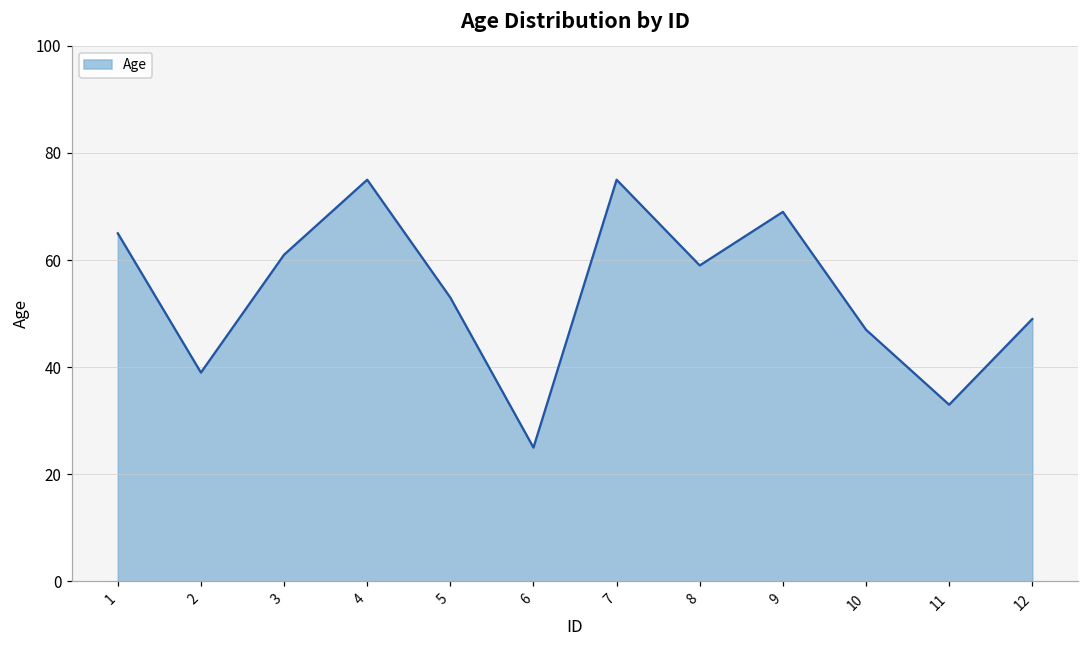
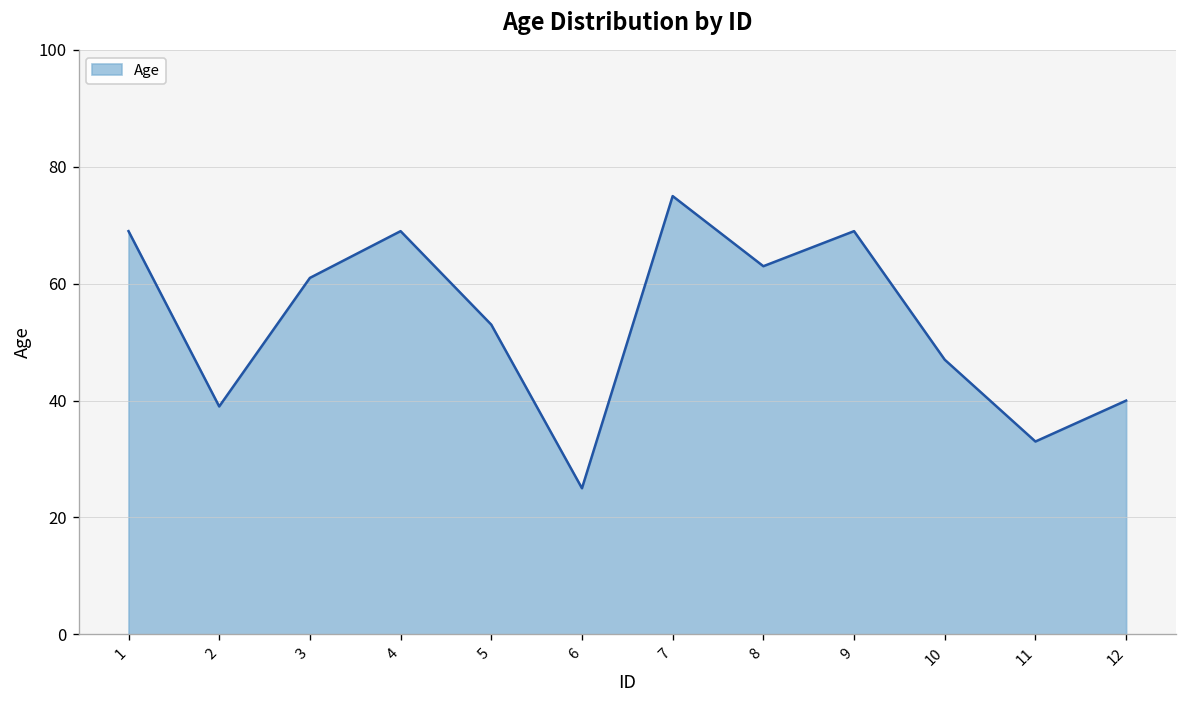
1: 65 -> 69
4: 75 -> 69
8: 59 -> 63
12: 49 -> 40
